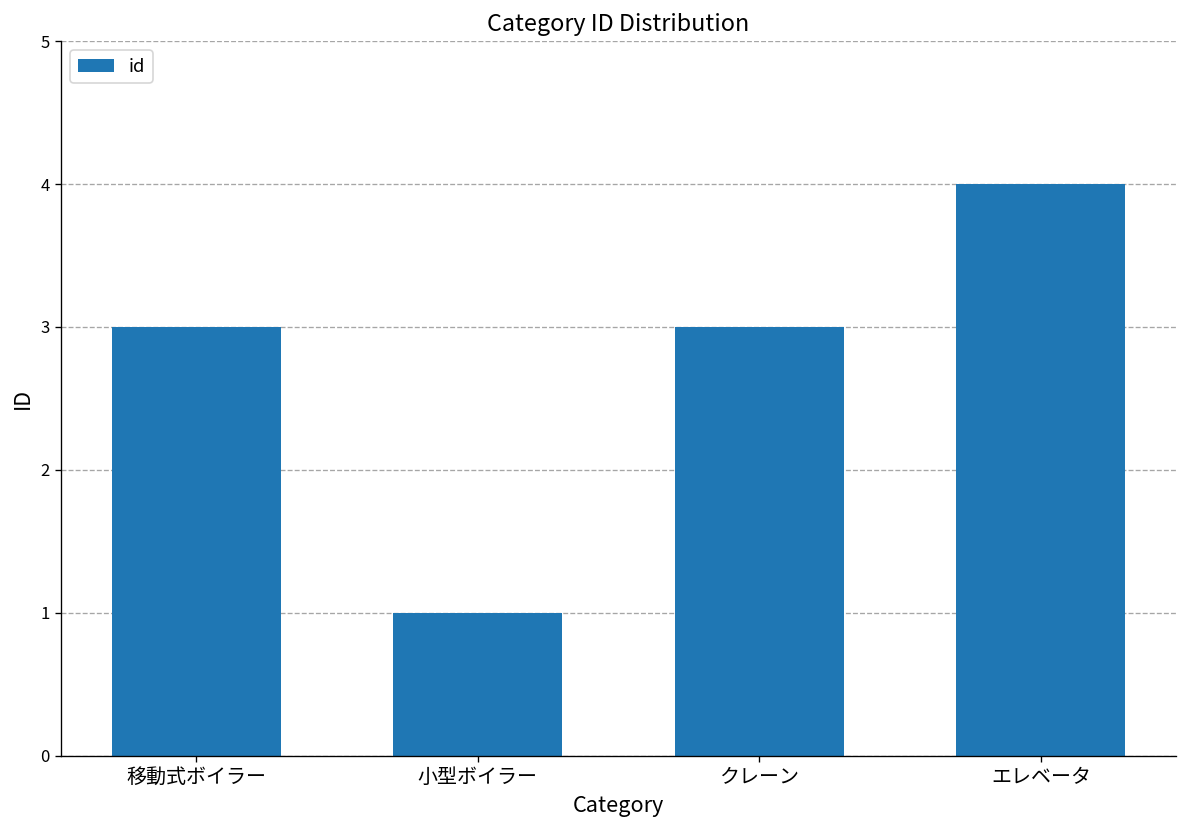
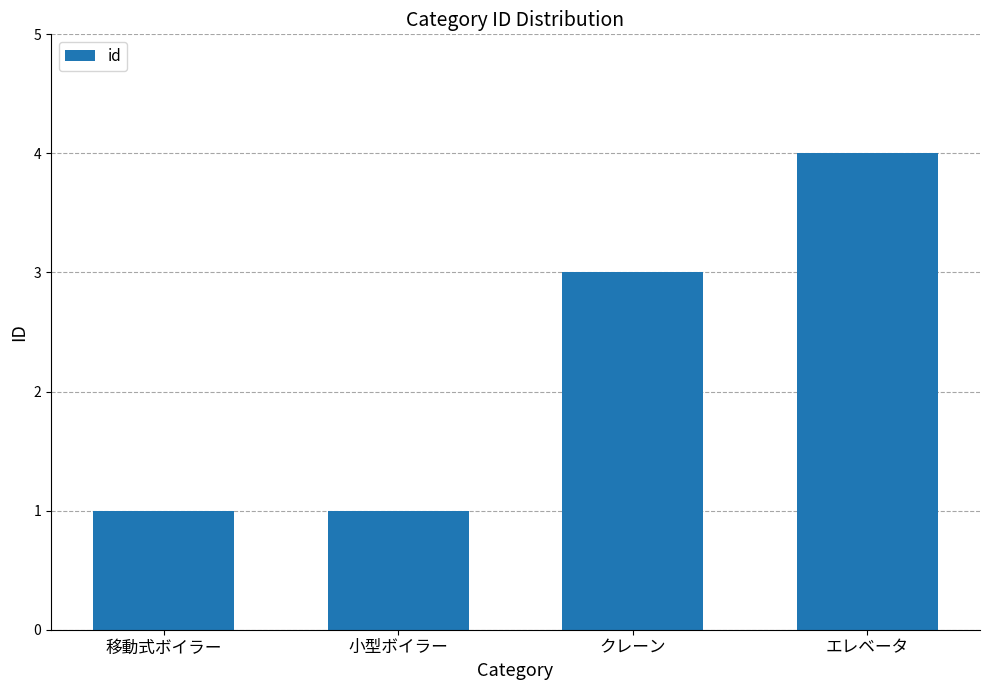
移動式ボイラー: 3 -> 1
